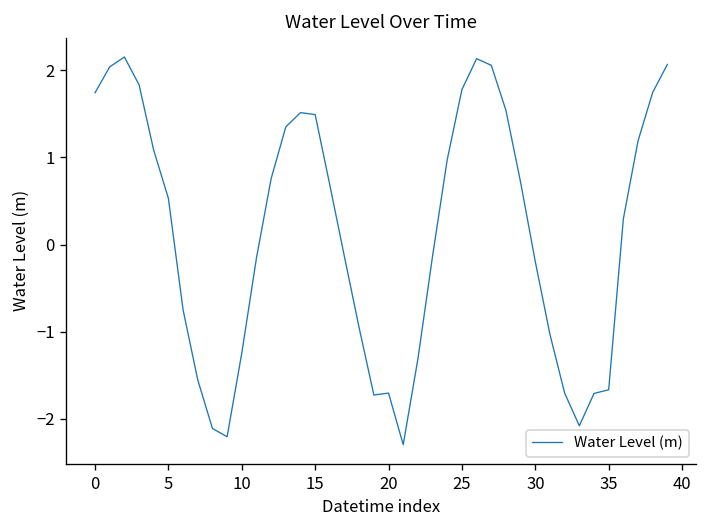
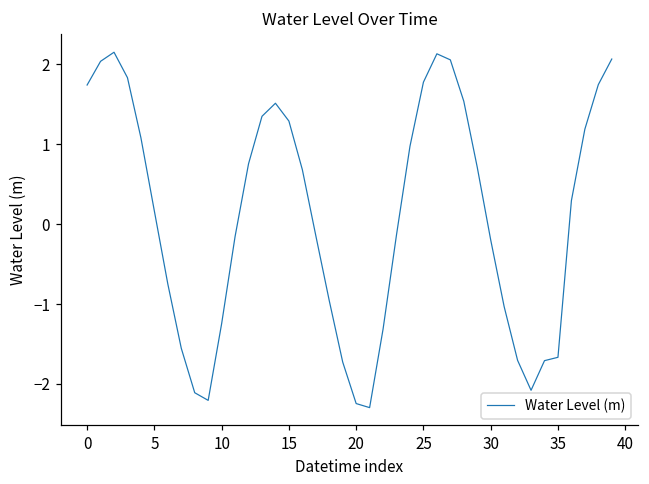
5: 0.5 -> 0.2
15: 1.5 -> 1.3
20: -1.7 -> -2.2
